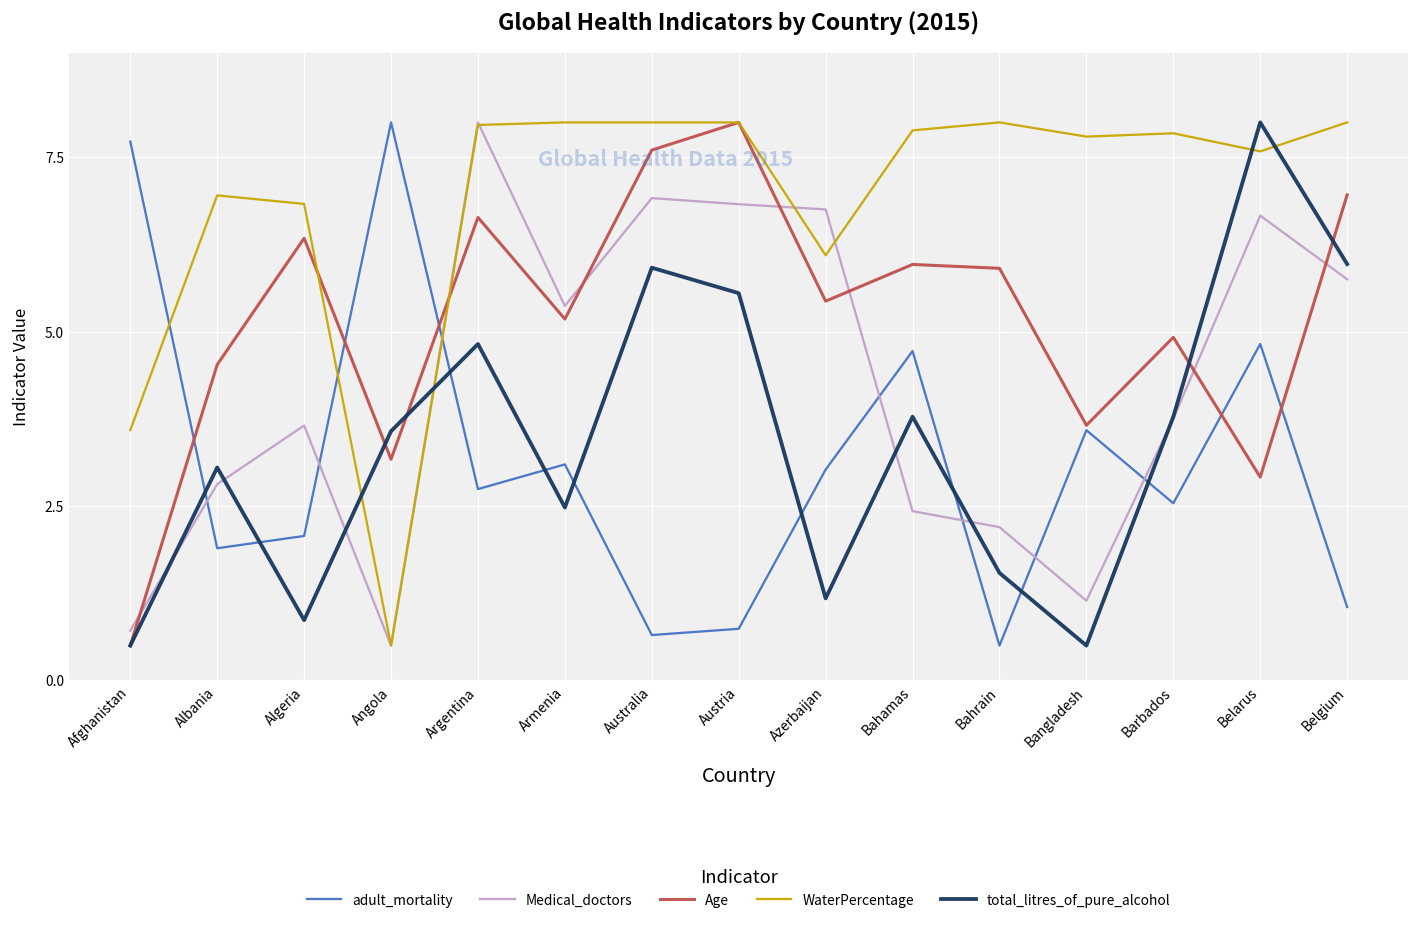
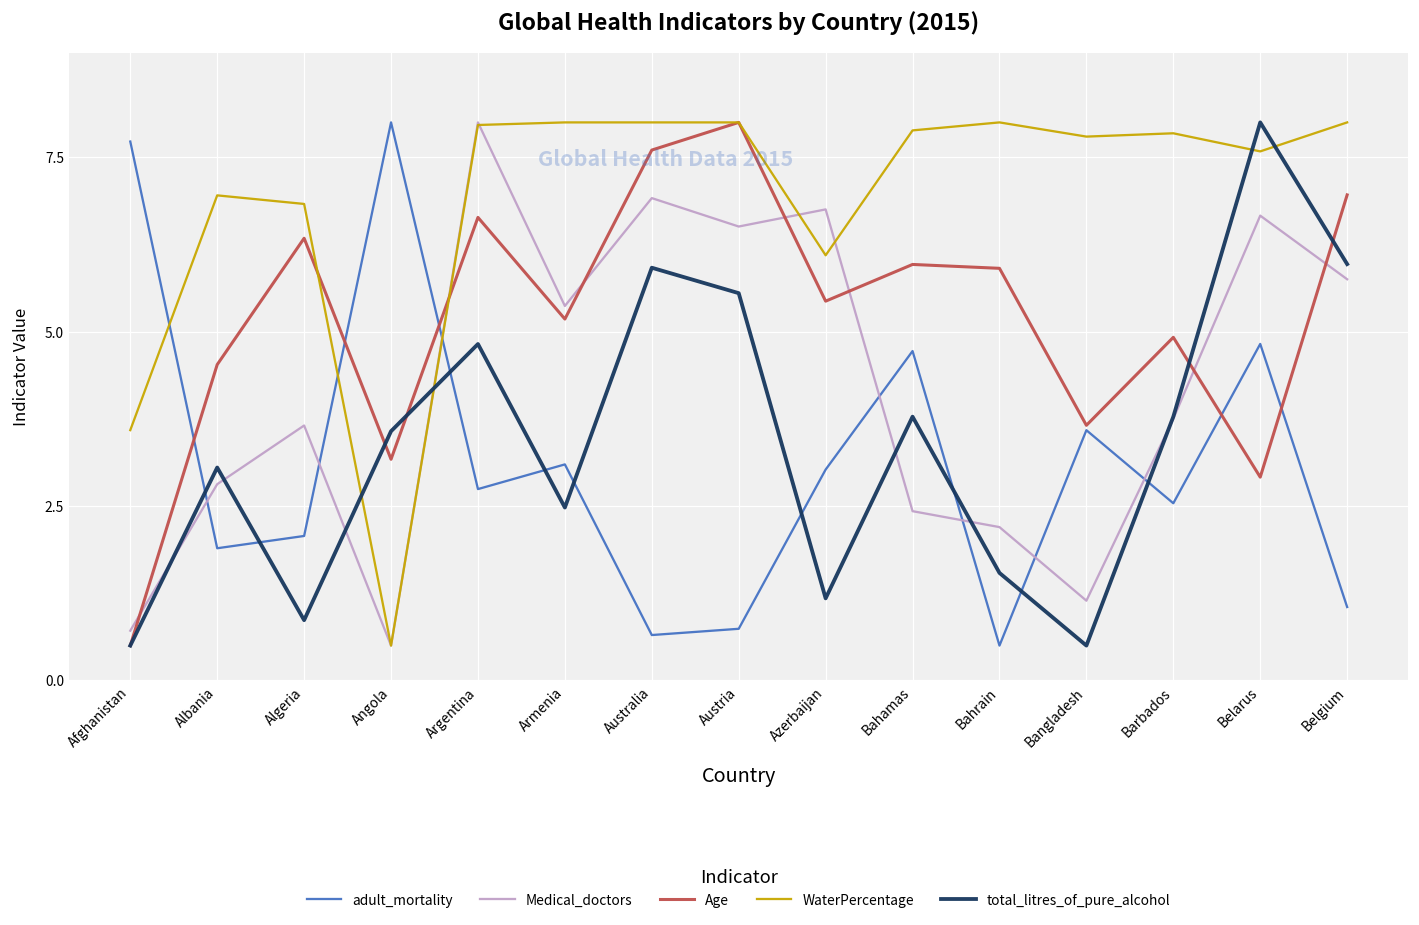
Medical_doctors, Austria: 6.8 -> 6.5
